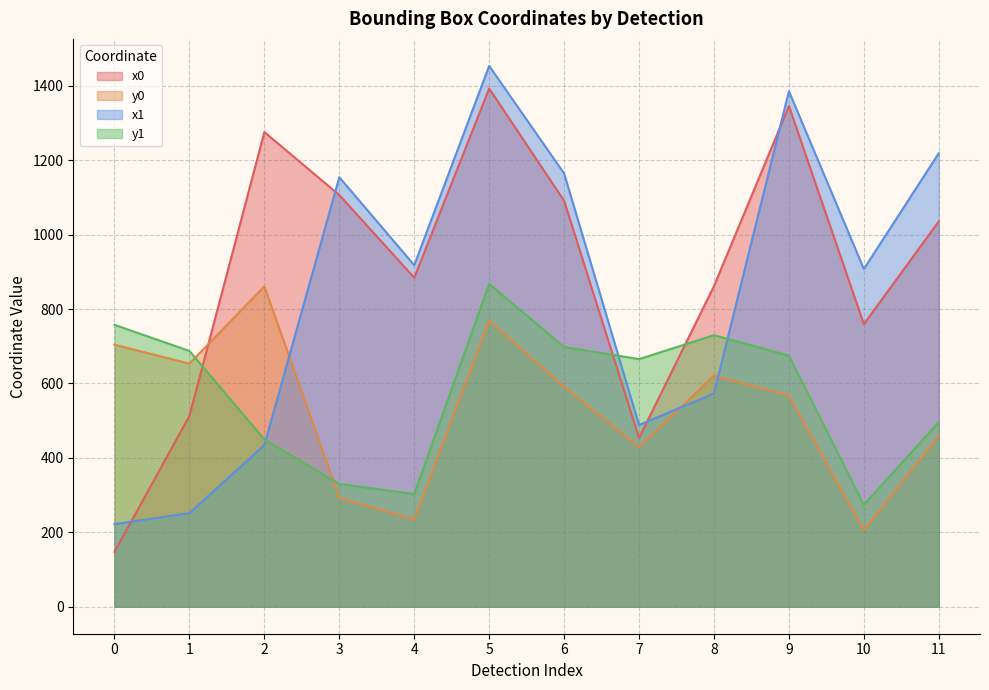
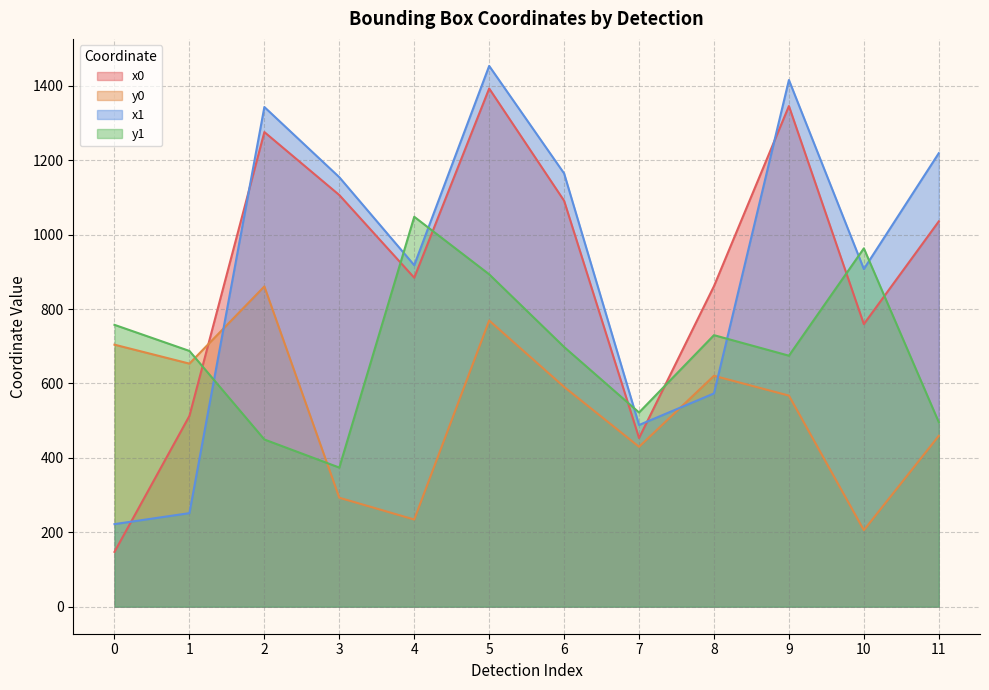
x1, 2: 430 -> 1340
y1, 3: 330 -> 370
y1, 4: 300 -> 1050
y1, 5: 870 -> 890
y1, 7: 670 -> 520
x1, 9: 1390 -> 1420
y1, 10: 270 -> 960
